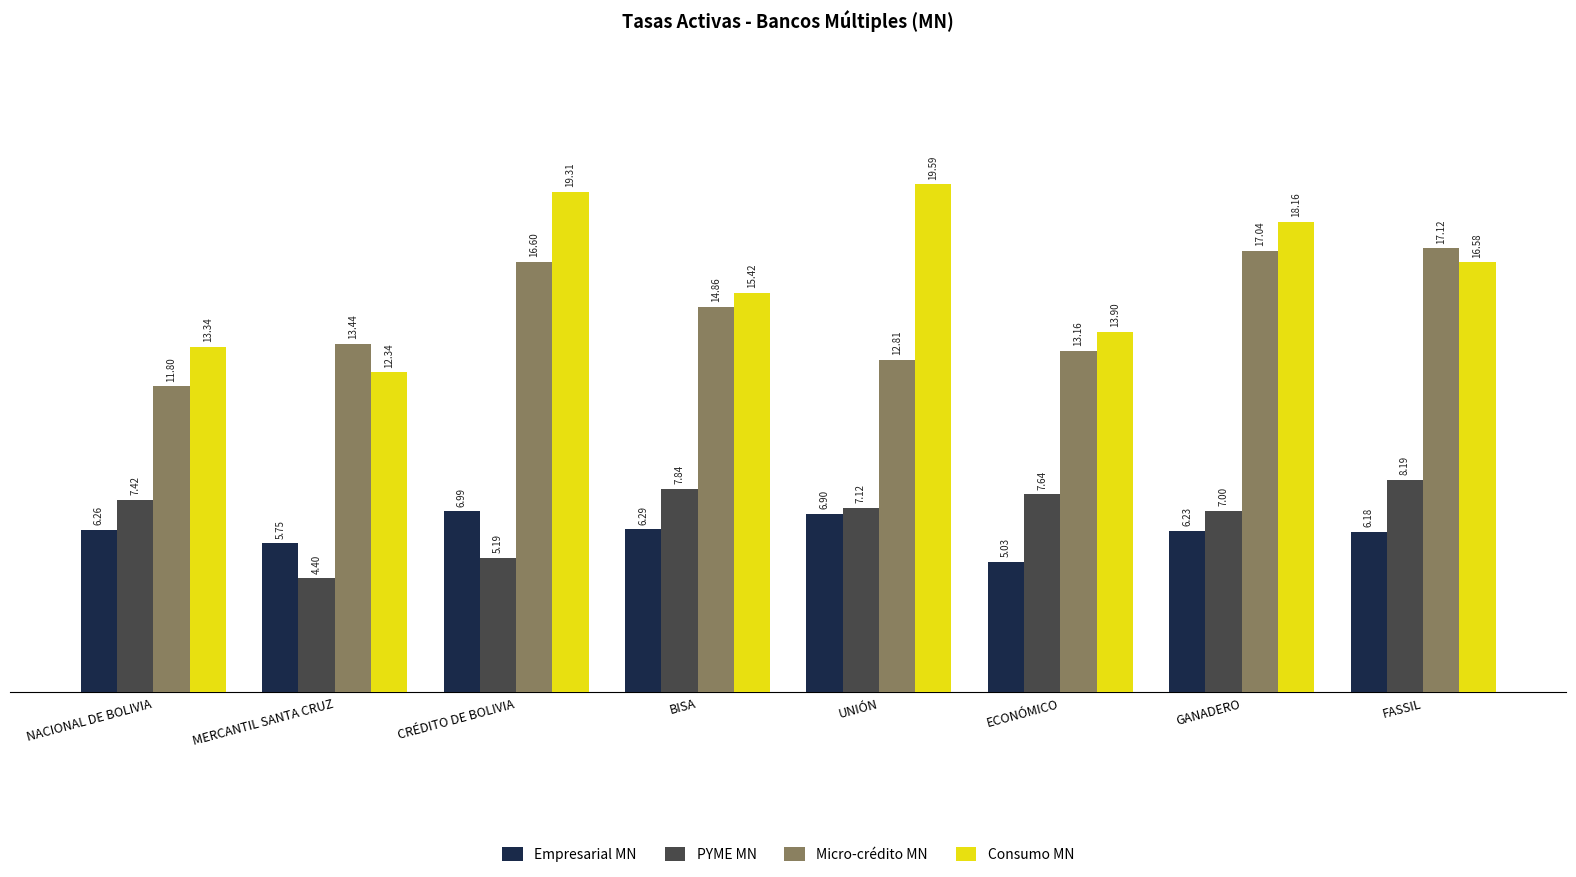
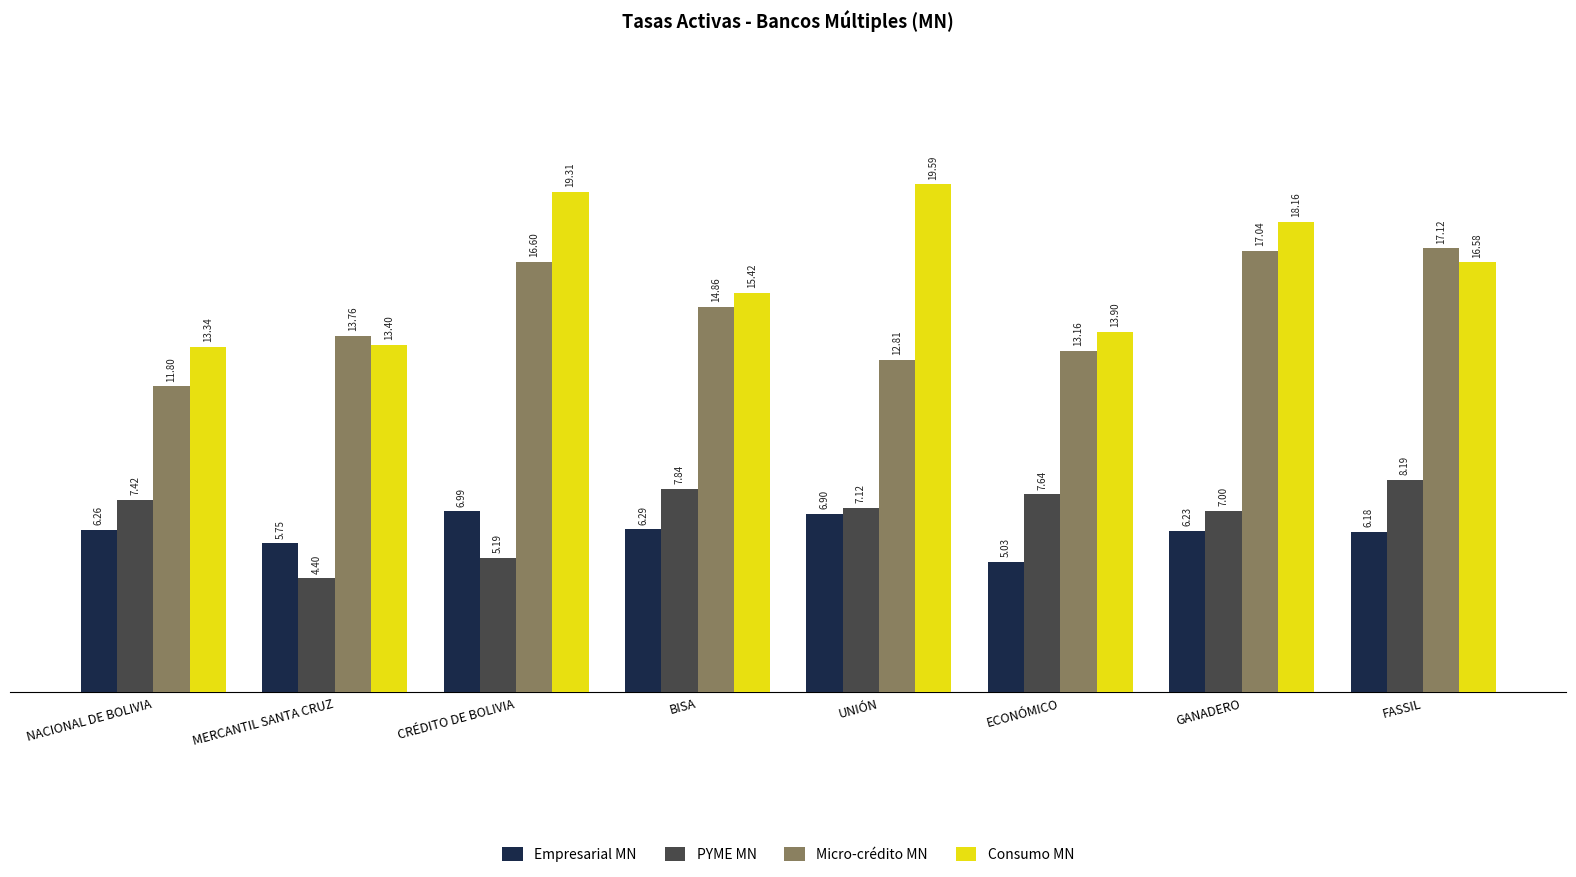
Micro-crédito MN, MERCANTIL SANTA CRUZ: 13.44 -> 13.76
Consumo MN, MERCANTIL SANTA CRUZ: 12.34 -> 13.40
